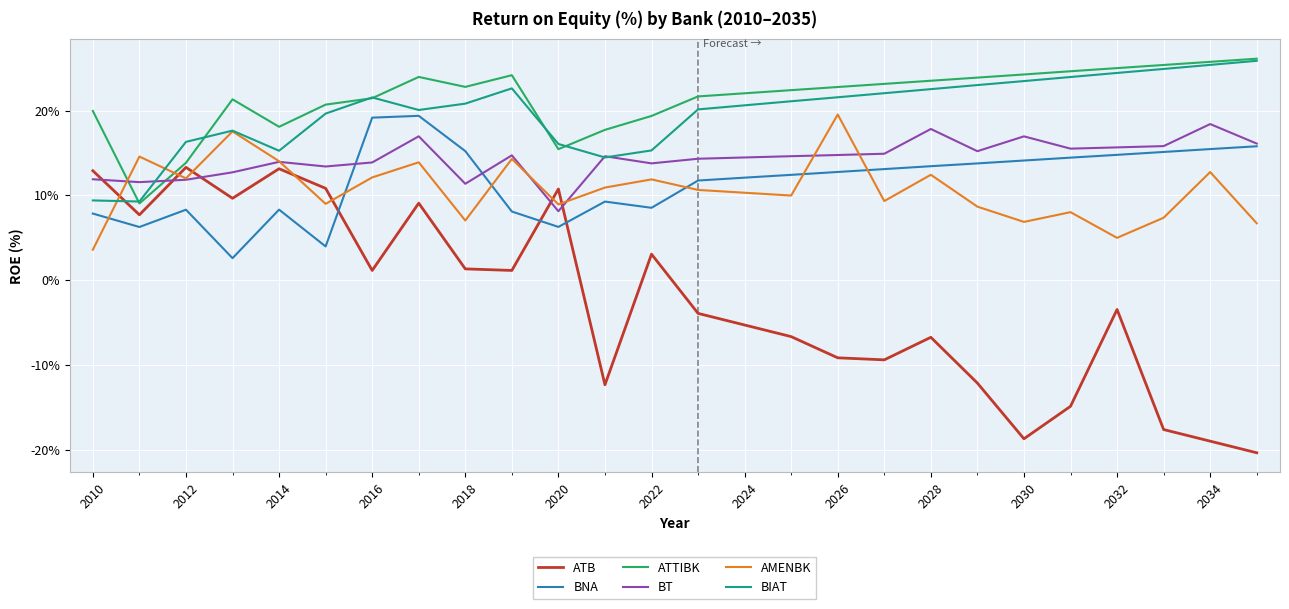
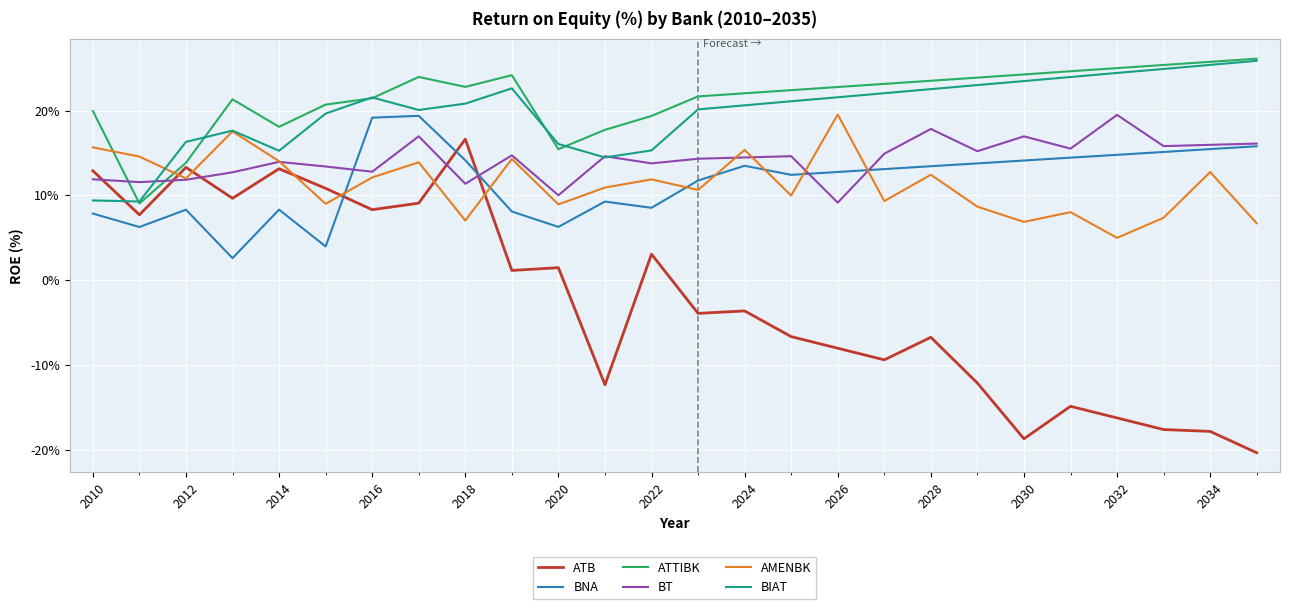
AMENBK, 2010: 4% -> 16%
ATB, 2016: 1% -> 8%
BT, 2016: 14% -> 13%
ATB, 2018: 1% -> 17%
BNA, 2018: 15% -> 14%
ATB, 2020: 11% -> 1%
BT, 2020: 8% -> 10%
ATB, 2024: -5% -> -4%
BNA, 2024: 12% -> 14%
AMENBK, 2024: 10% -> 15%
ATB, 2026: -9% -> -8%
BT, 2026: 15% -> 9%
ATB, 2032: -3% -> -16%
BT, 2032: 16% -> 20%
ATB, 2034: -19% -> -18%
BT, 2034: 18% -> 16%
